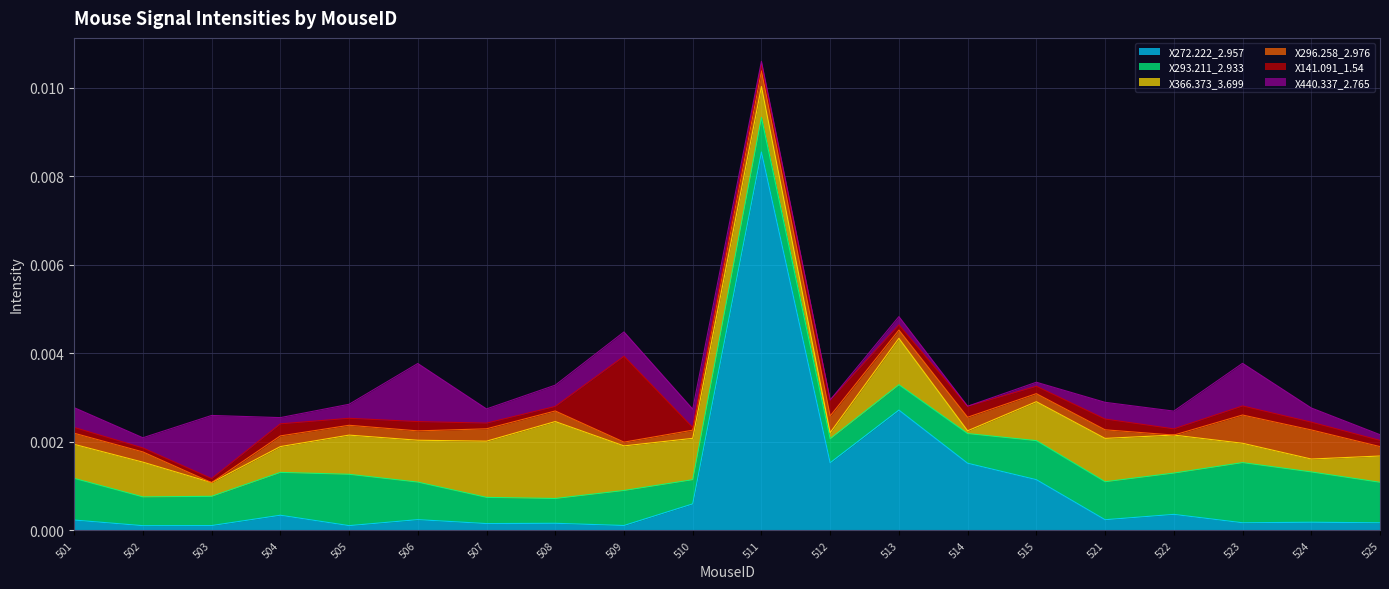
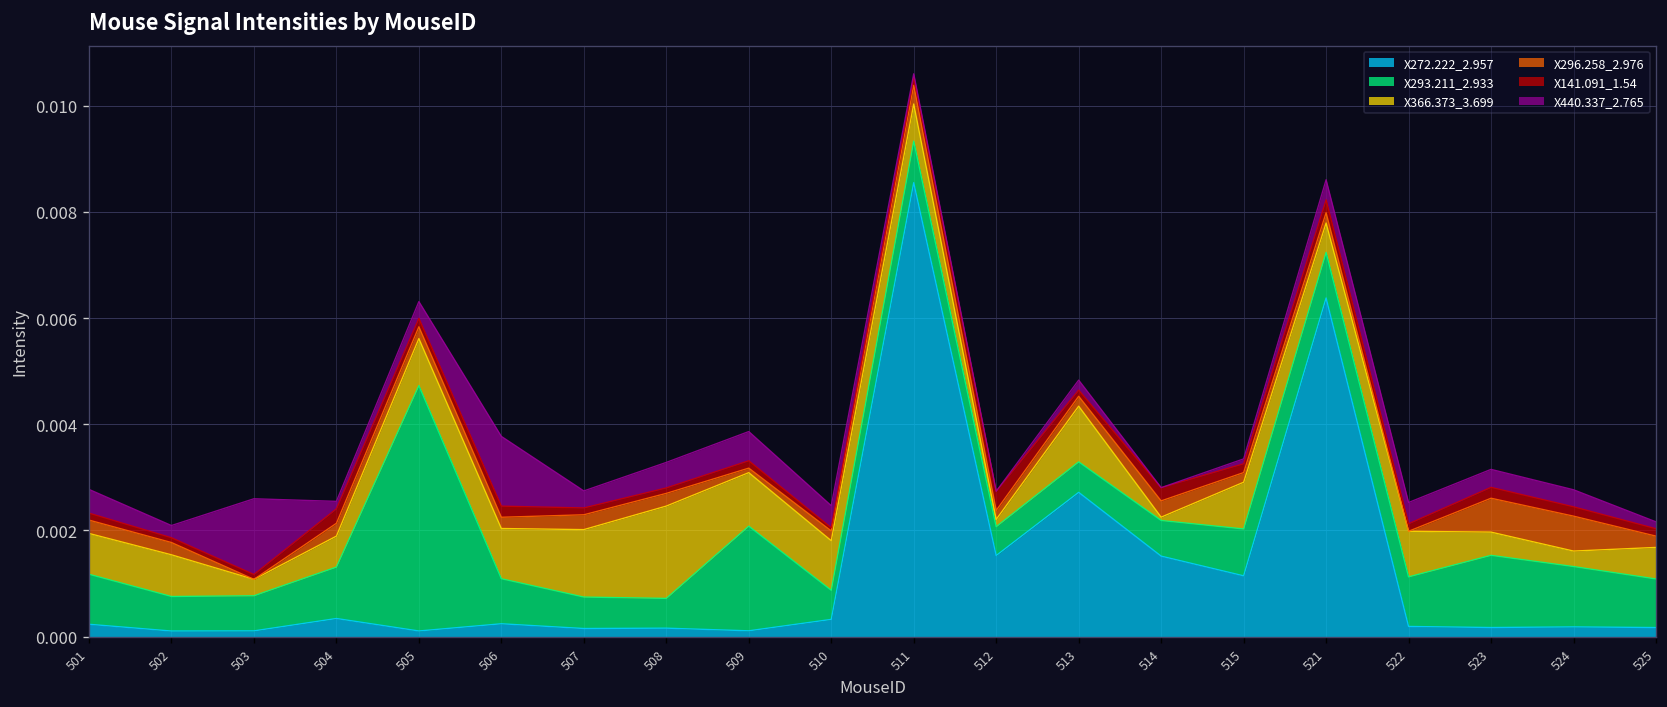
X293.211_2.933, 505: 0.0012 -> 0.0046
X293.211_2.933, 509: 0.0008 -> 0.0020
X141.091_1.54, 509: 0.0019 -> 0.0001
X272.222_2.957, 510: 0.0006 -> 0.0003
X296.258_2.976, 512: 0.0004 -> 0.0002
X272.222_2.957, 521: 0.0002 -> 0.0064
X366.373_3.699, 521: 0.0010 -> 0.0006
X272.222_2.957, 522: 0.0004 -> 0.0002
X440.337_2.765, 523: 0.0010 -> 0.0003
